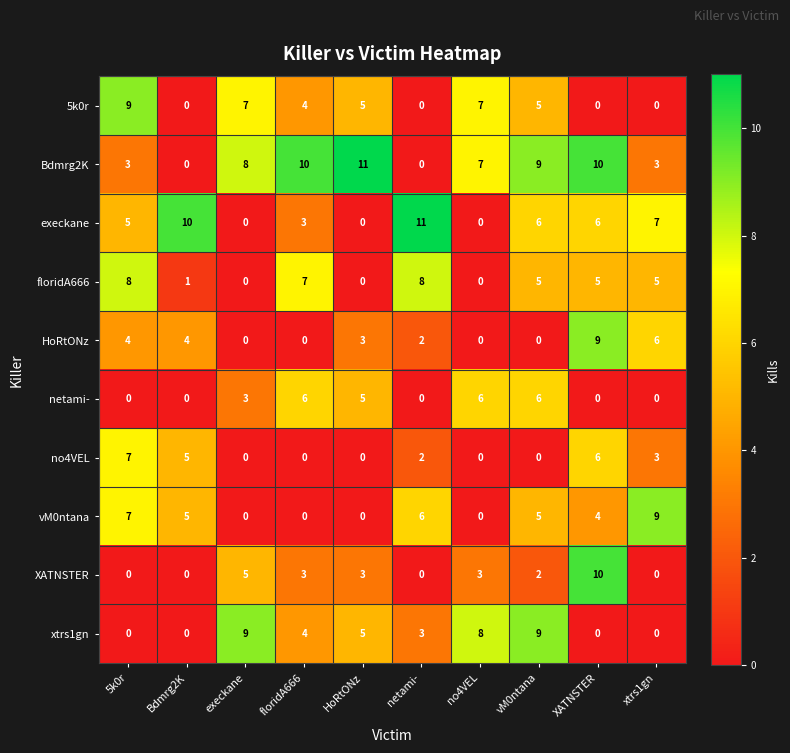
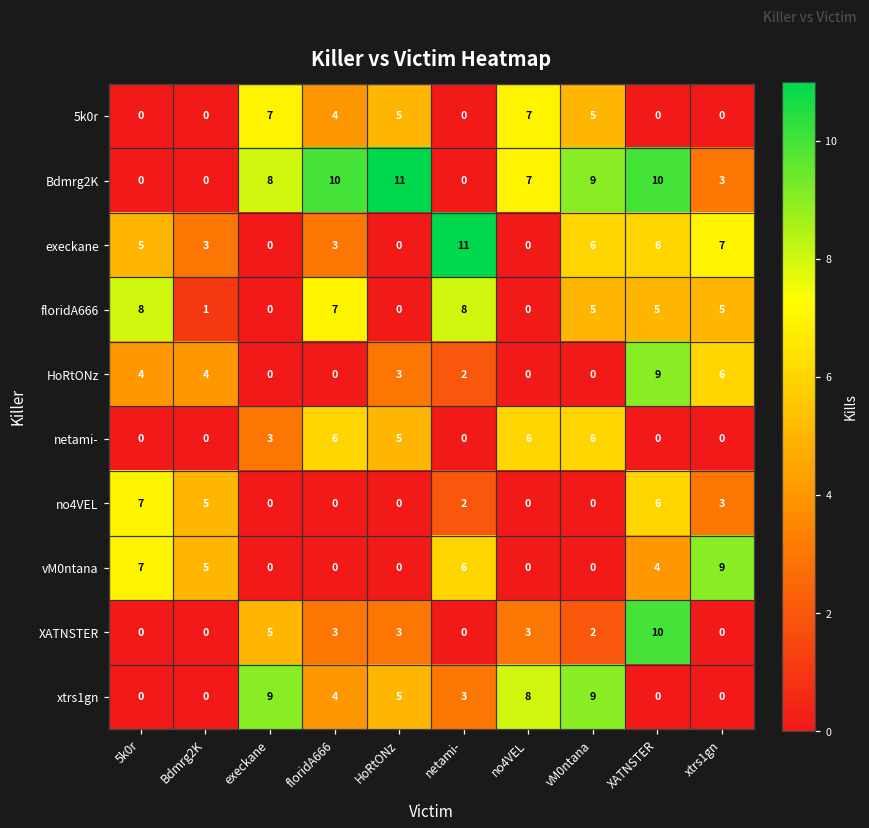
5k0r, 5k0r: 9 -> 0
Bdmrg2K, 5k0r: 3 -> 0
execkane, Bdmrg2K: 10 -> 3
vM0ntana, vM0ntana: 5 -> 0
